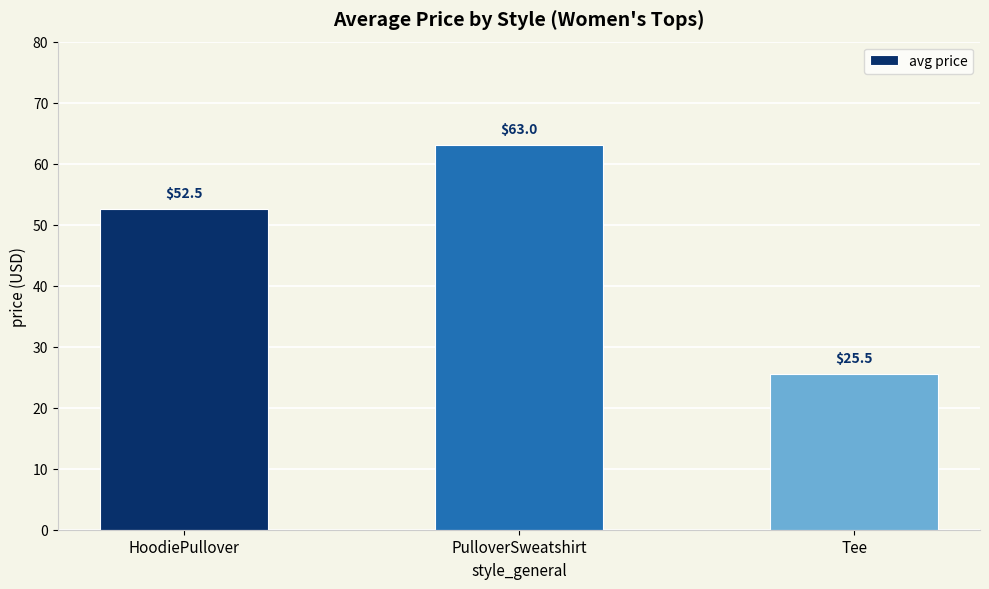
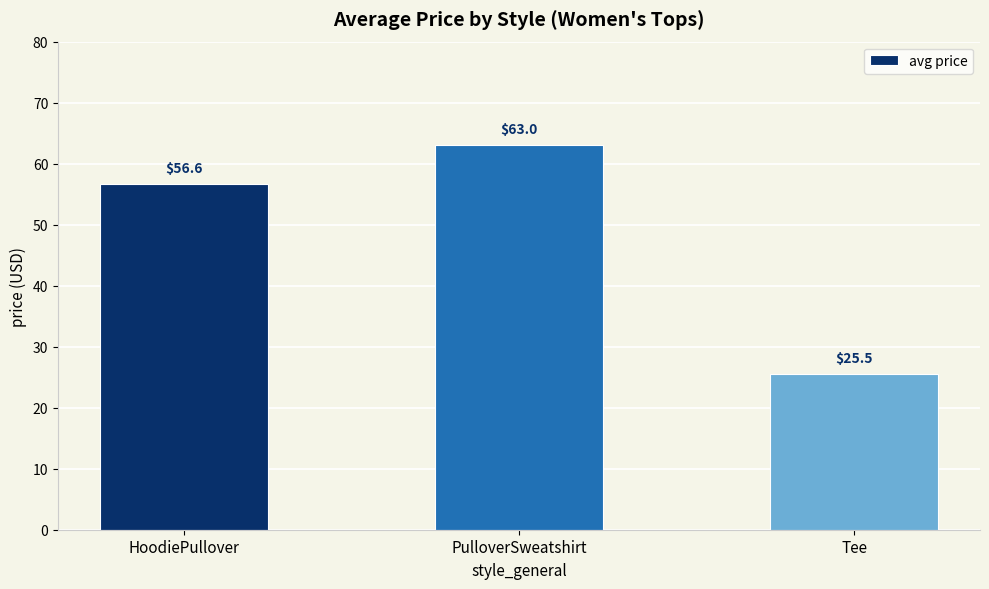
HoodiePullover: $52.5 -> $56.6
